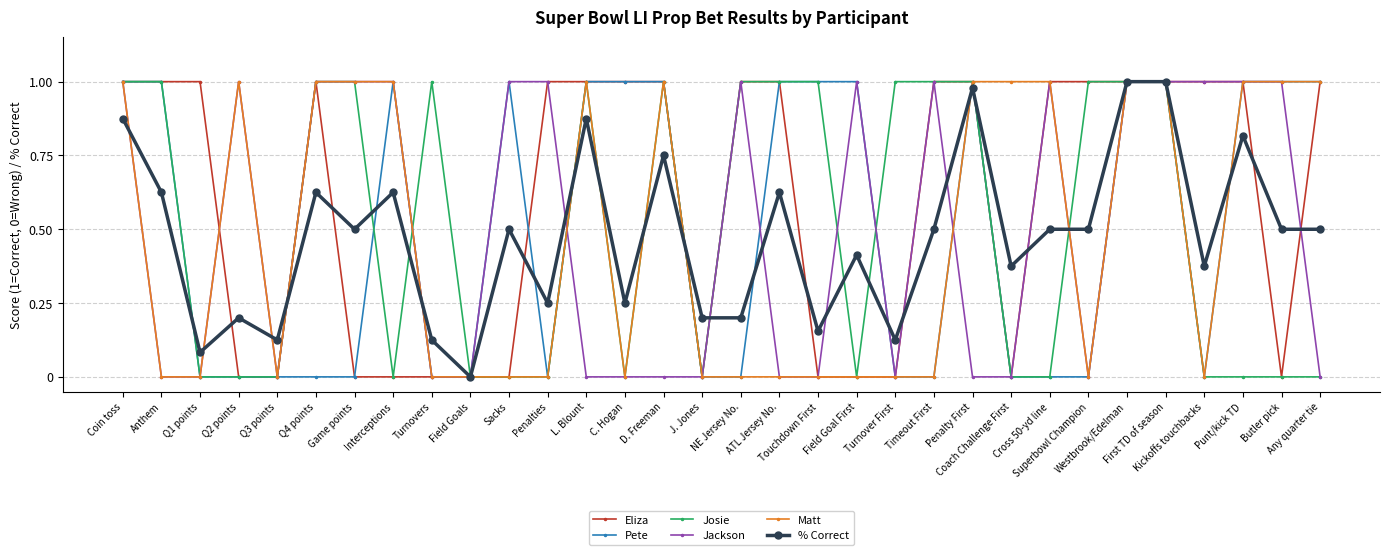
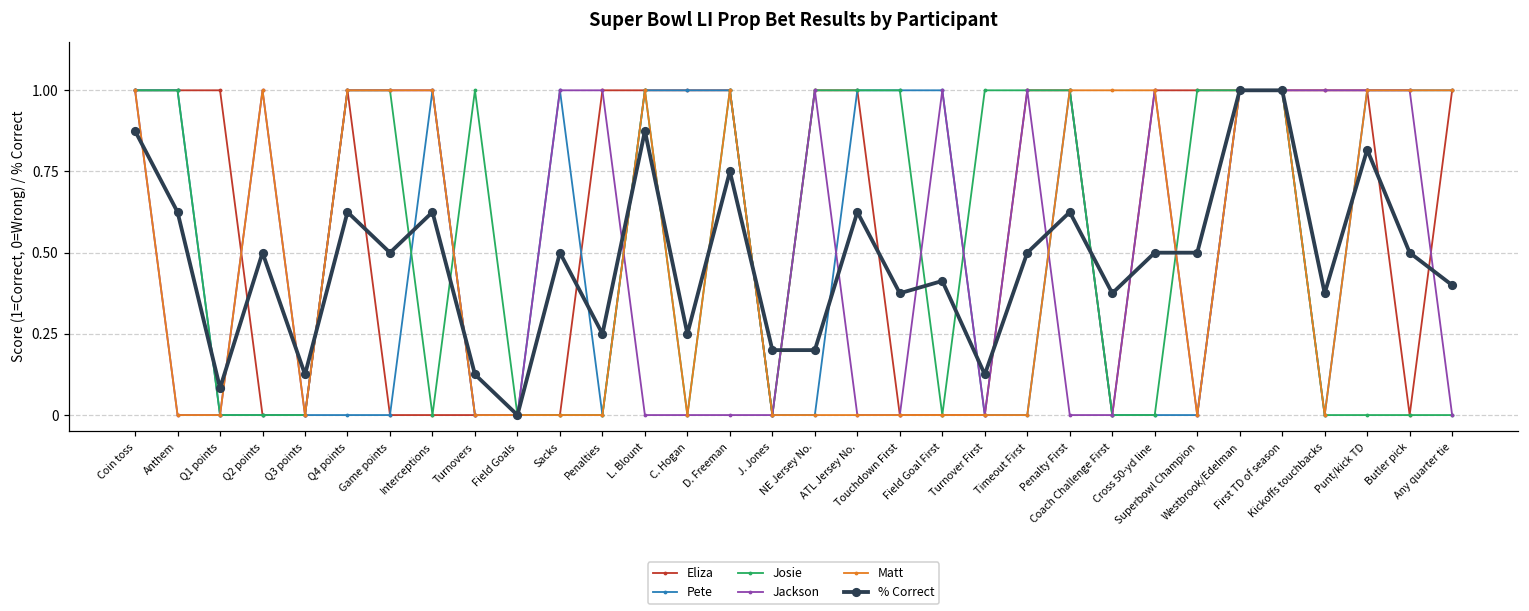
% Correct, Q2 points: 0.2 -> 0.5
% Correct, Touchdown First: 0.16 -> 0.38
% Correct, Penalty First: 0.98 -> 0.63
% Correct, Any quarter tie: 0.5 -> 0.4
